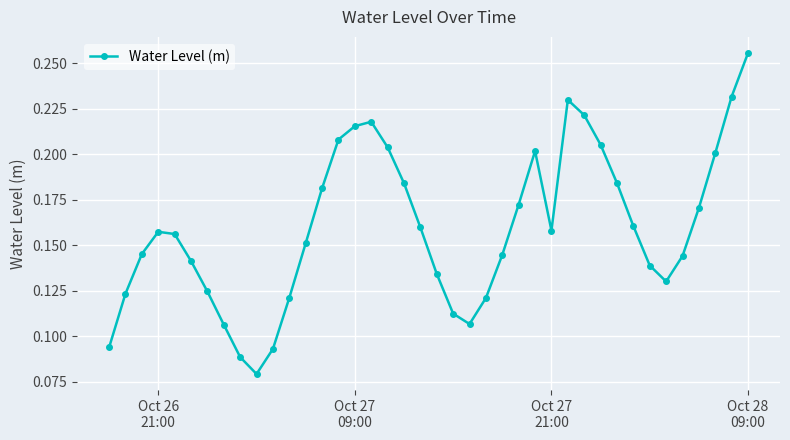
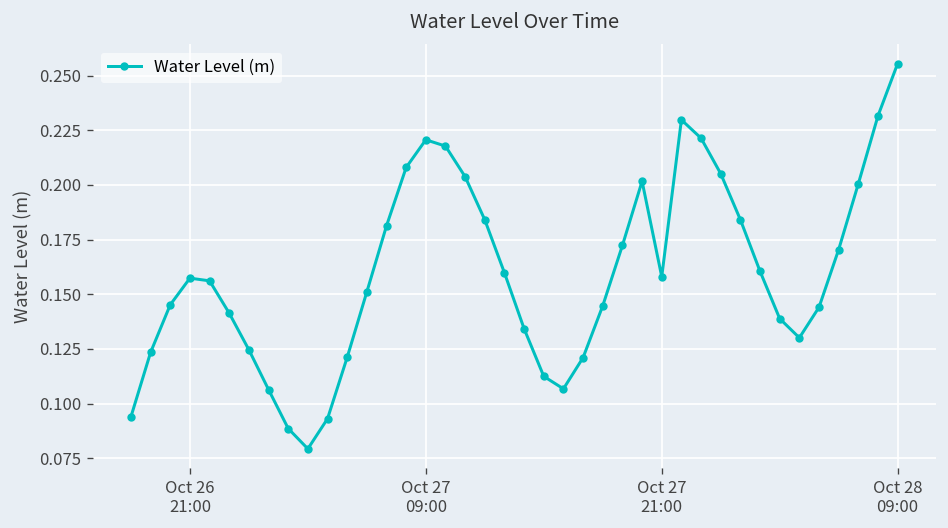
Oct 27 09:00: 0.215 -> 0.221
